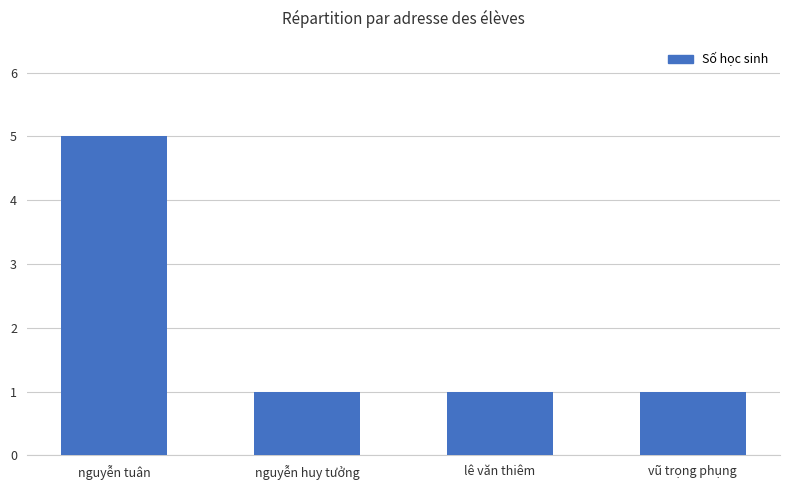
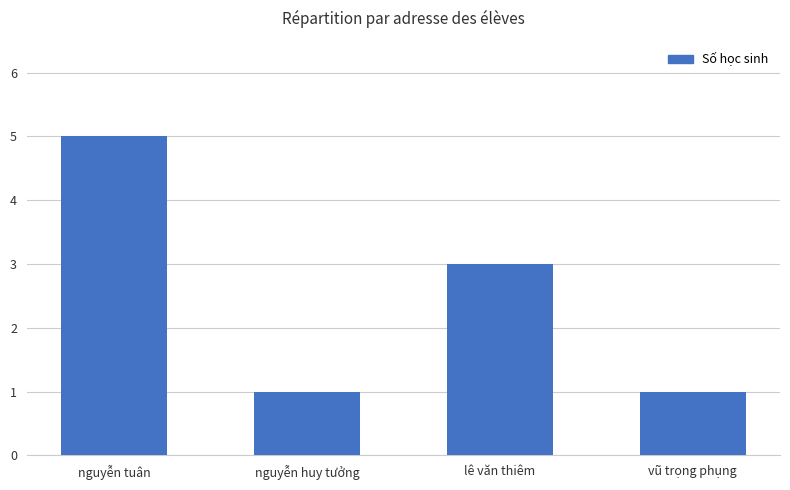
lê văn thiêm: 1 -> 3
